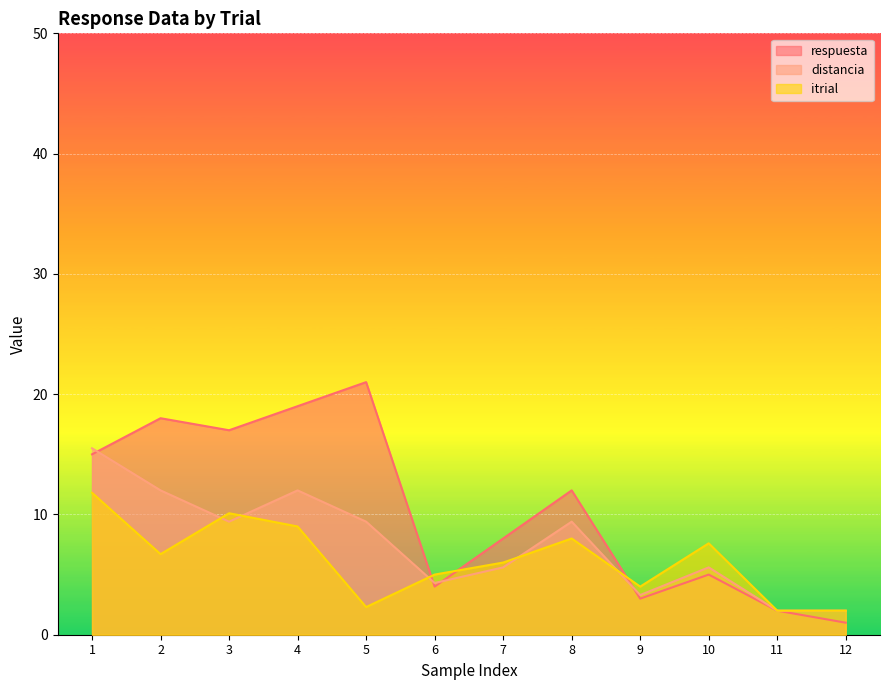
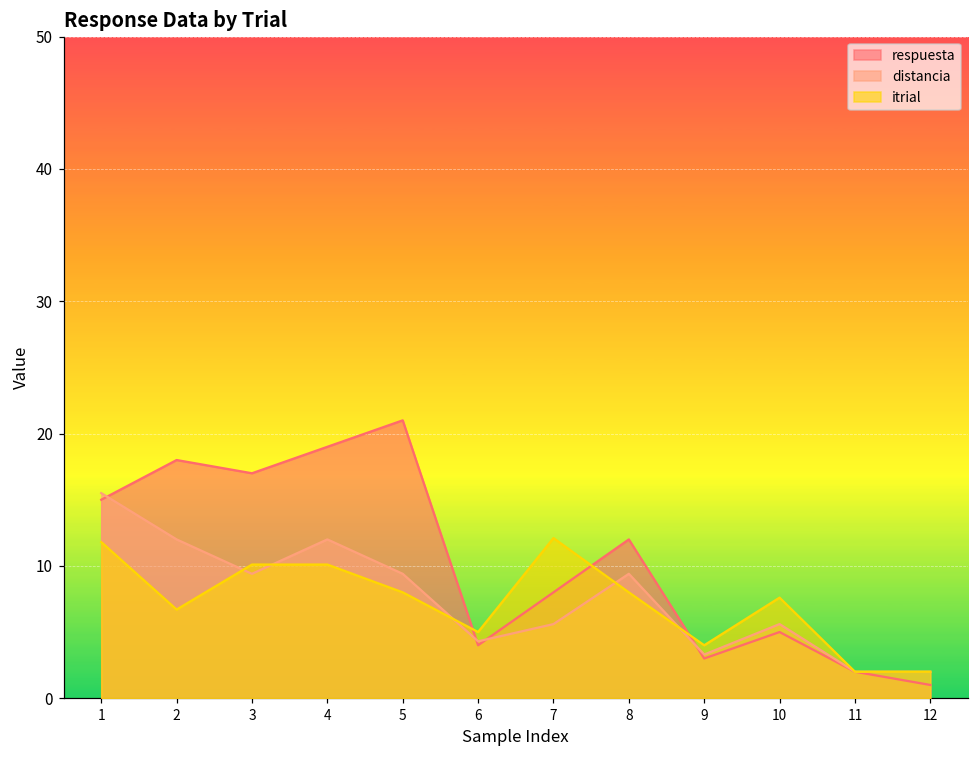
itrial, 4: 9.0 -> 10.1
itrial, 5: 2.3 -> 8.0
itrial, 7: 6.0 -> 12.1
